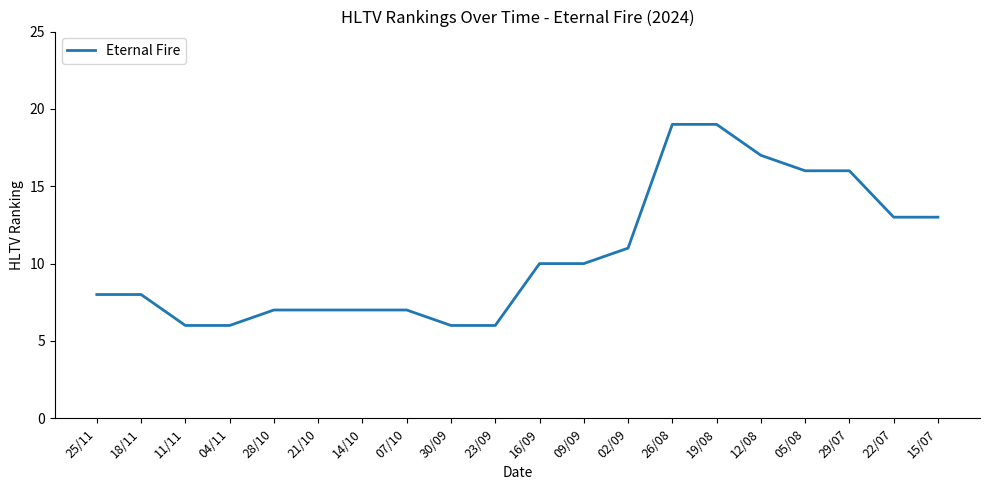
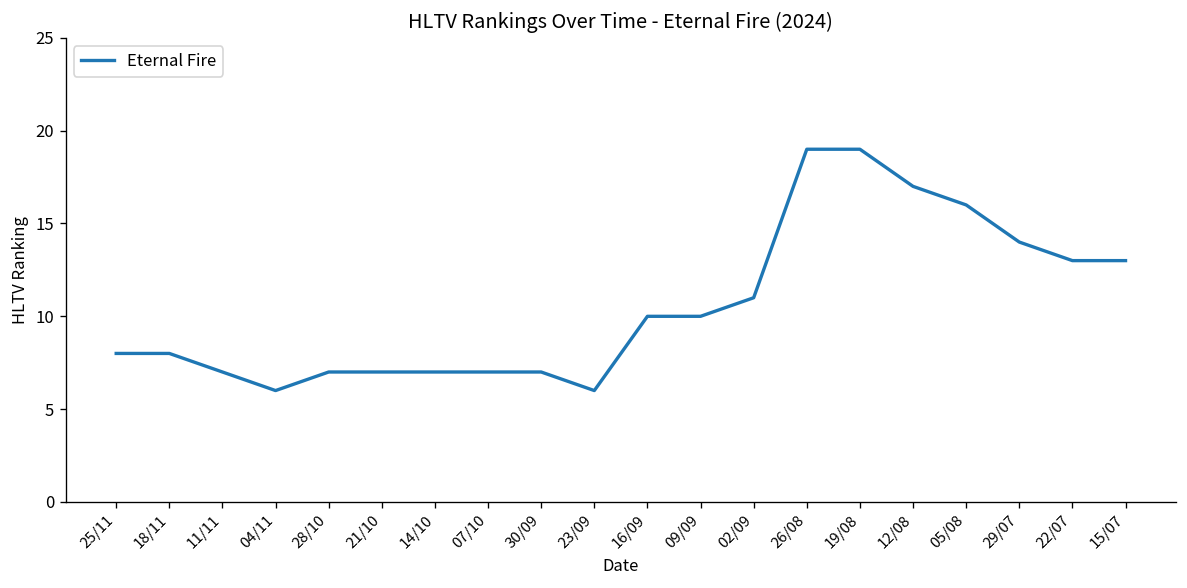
11/11: 6 -> 7
30/09: 6 -> 7
29/07: 16 -> 14
